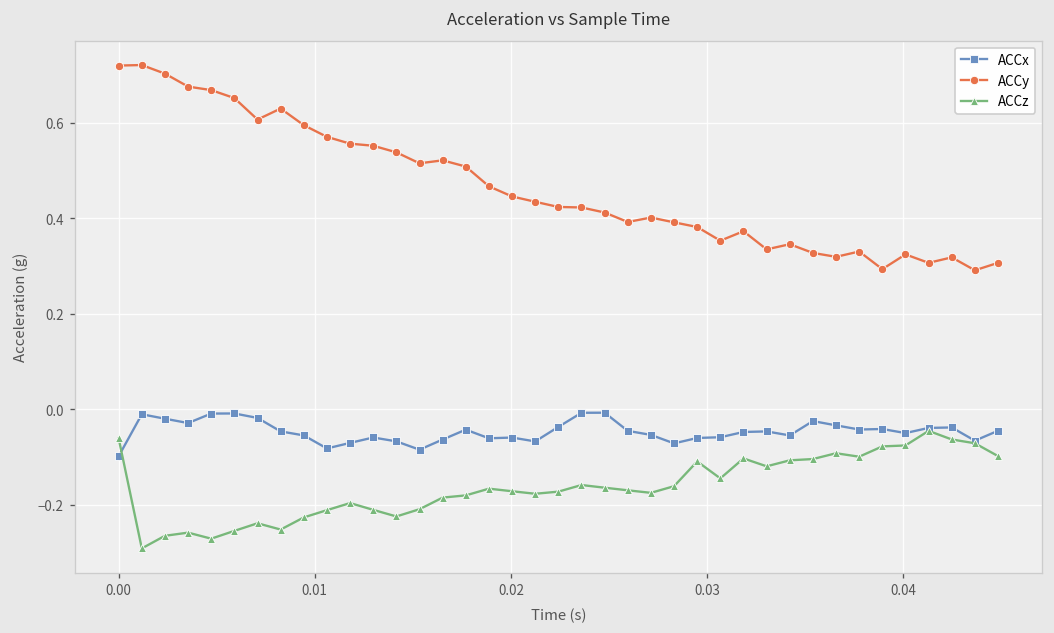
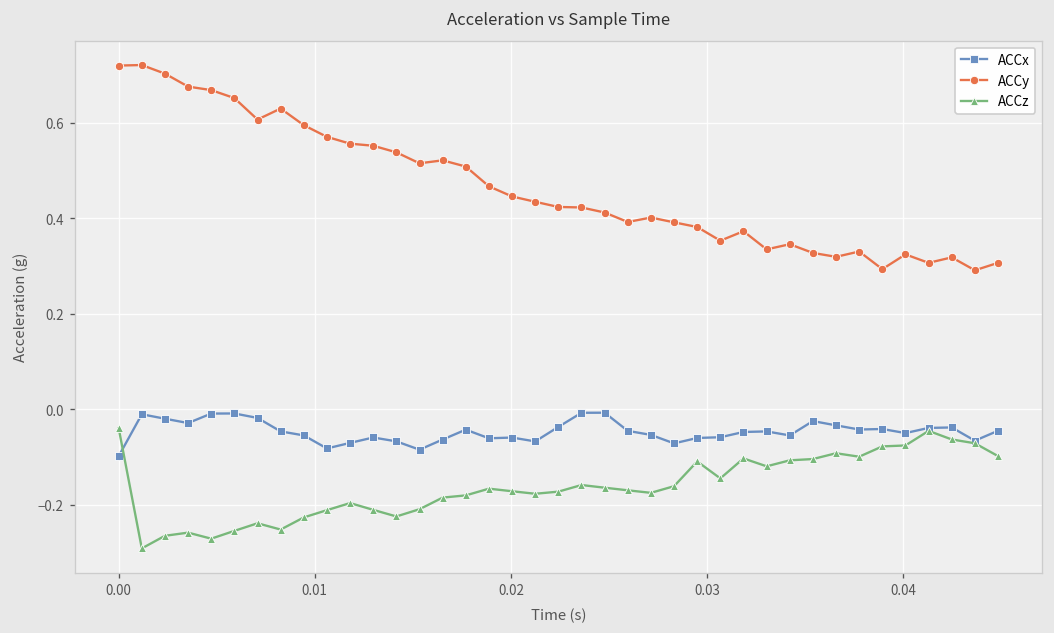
ACCz, 0.00: -0.06 -> -0.04
